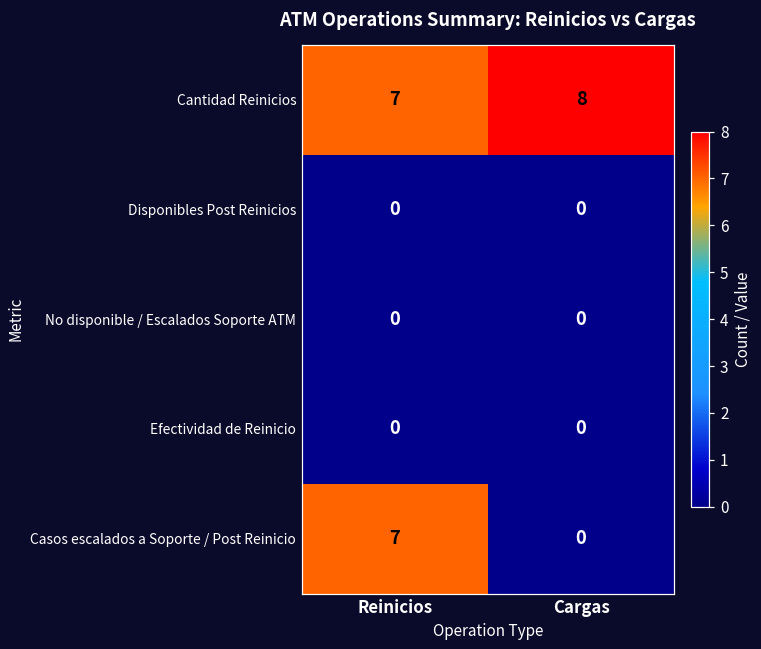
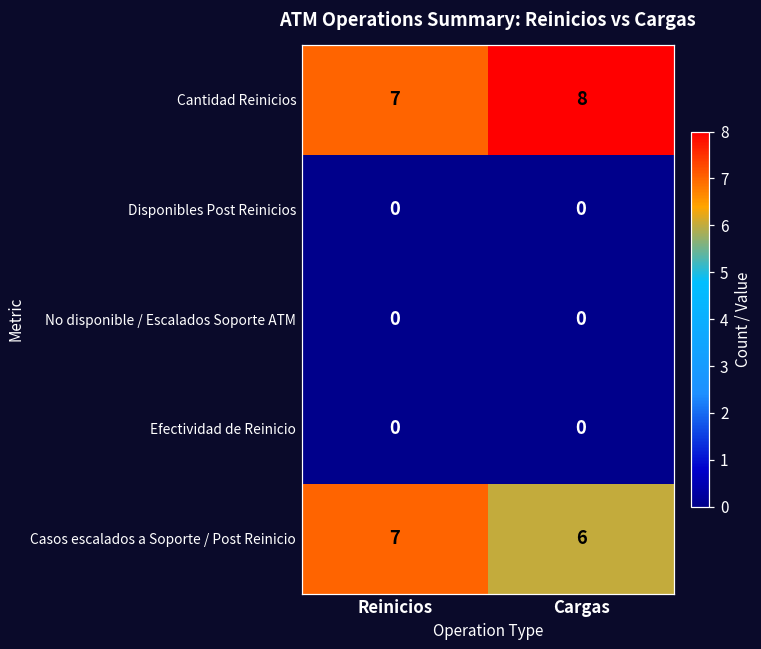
Casos escalados a Soporte / Post Reinicio, Cargas: 0 -> 6
